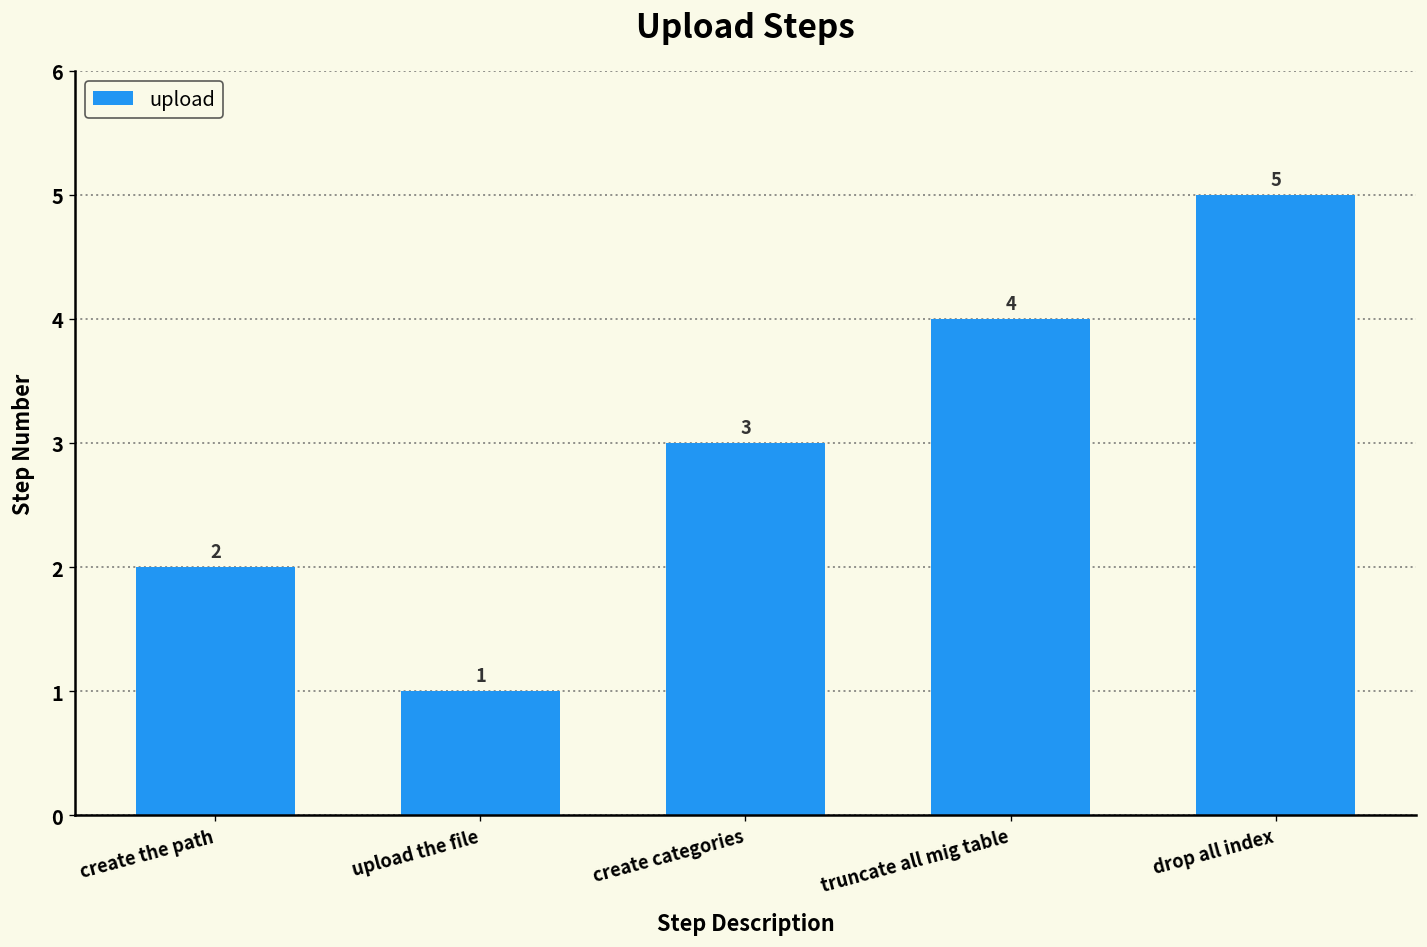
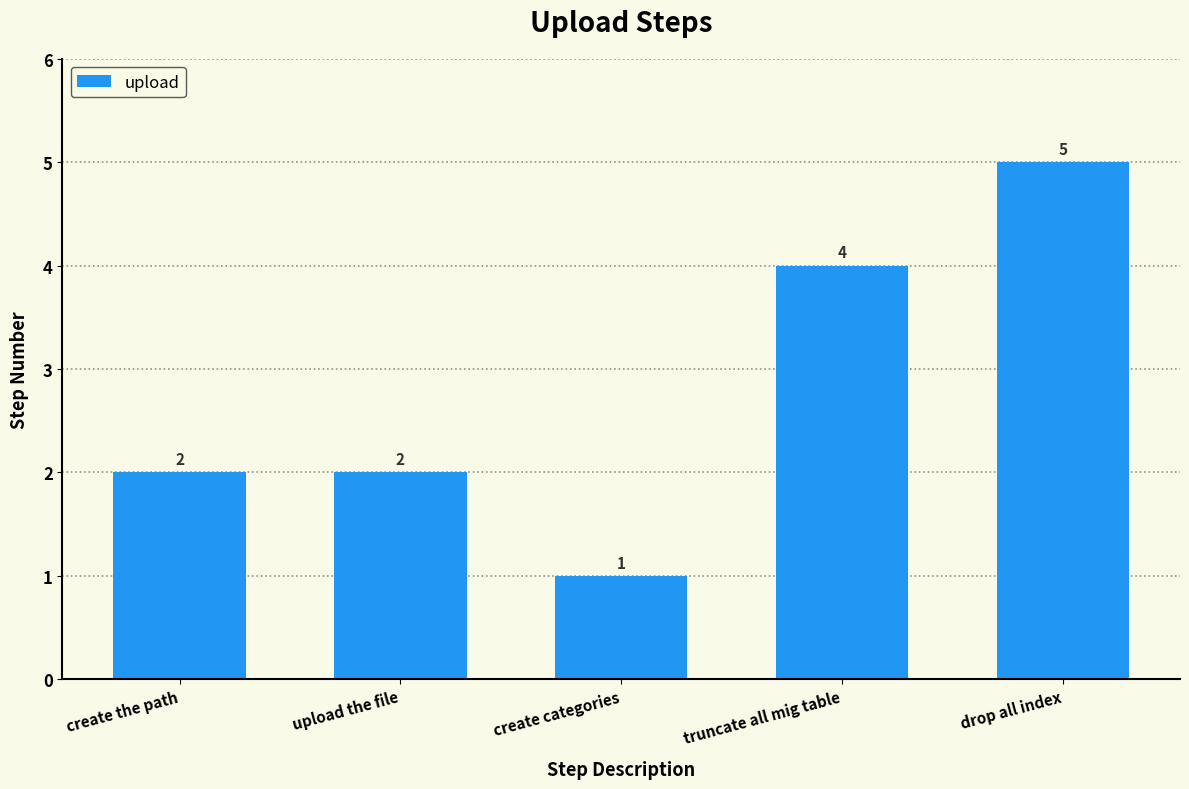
upload the file: 1 -> 2
create categories: 3 -> 1
